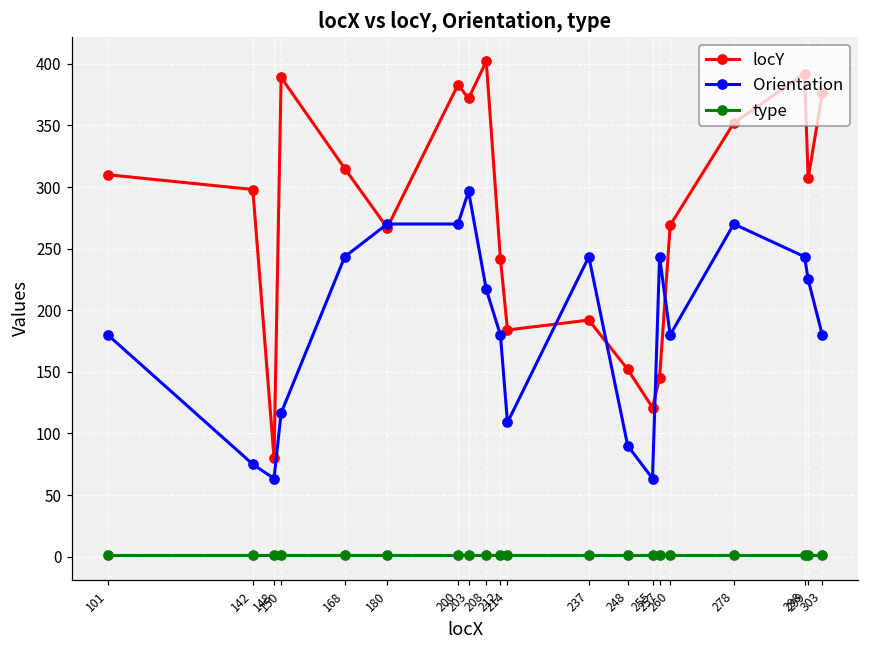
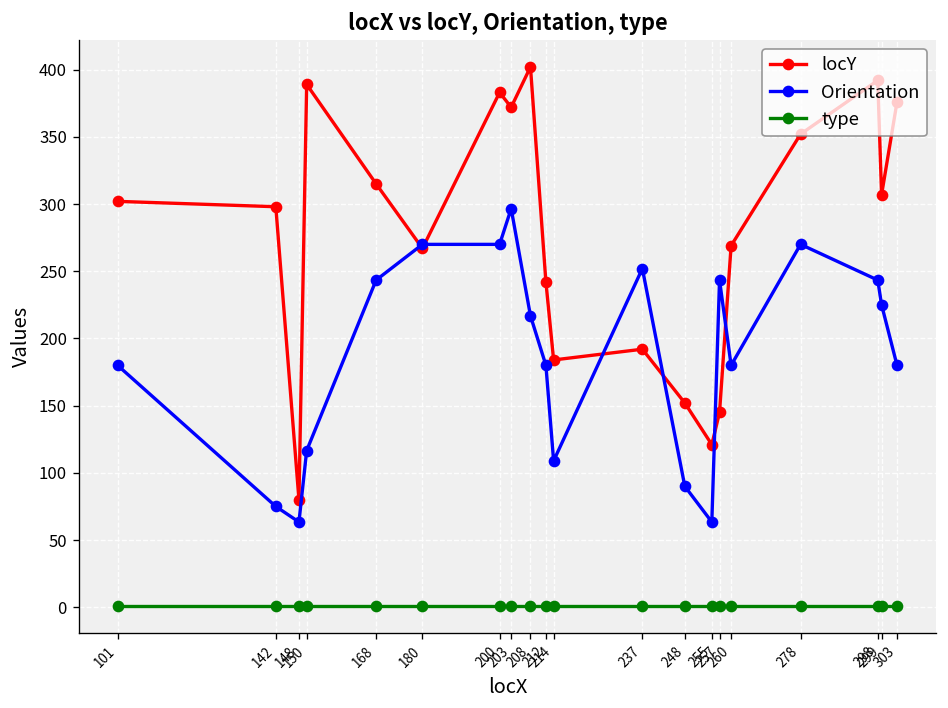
locY, 101: 310 -> 302
Orientation, 237: 243 -> 252
